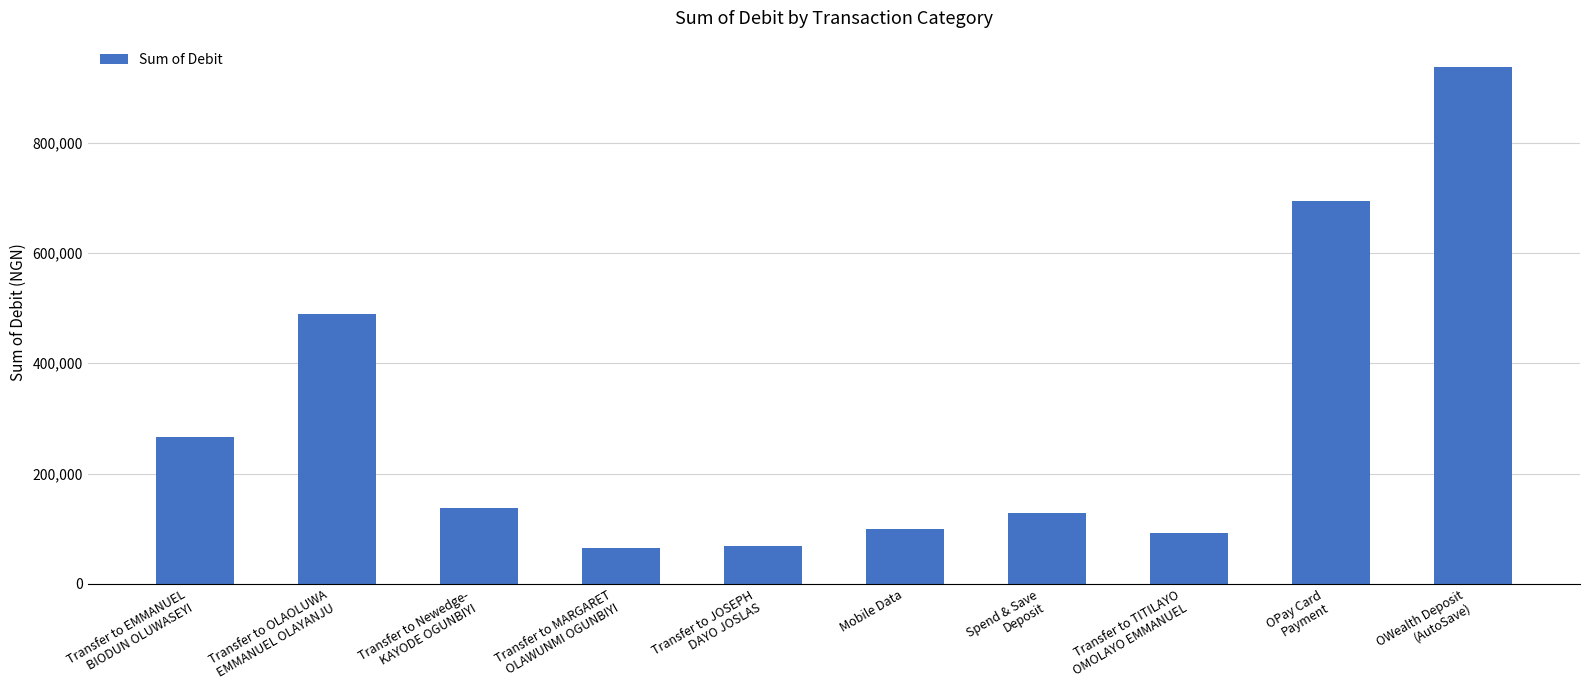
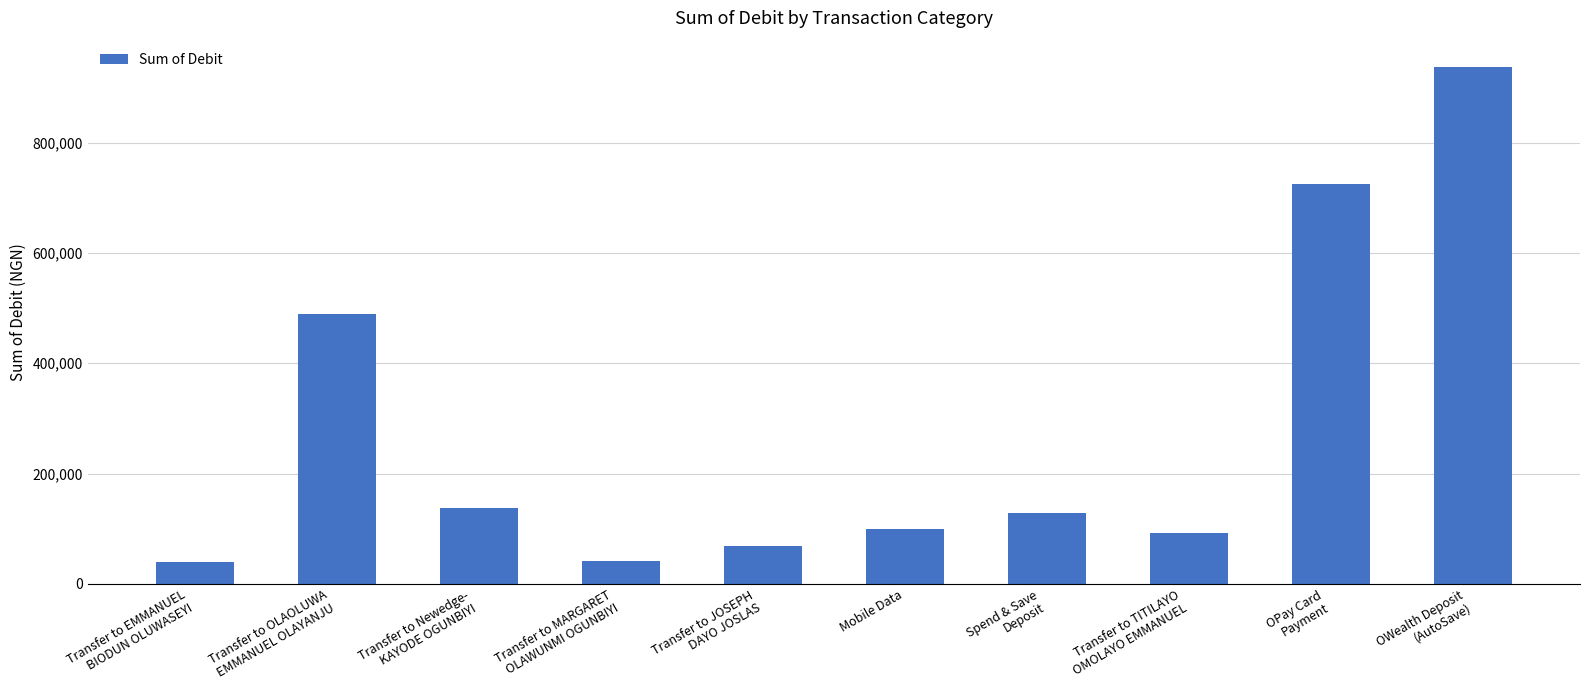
Transfer to EMMANUEL BIODUN OLUWASEYI: 270,000 -> 40,000
Transfer to MARGARET OLAWUNMI OGUNBIYI: 70,000 -> 40,000
OPay Card Payment: 690,000 -> 720,000
